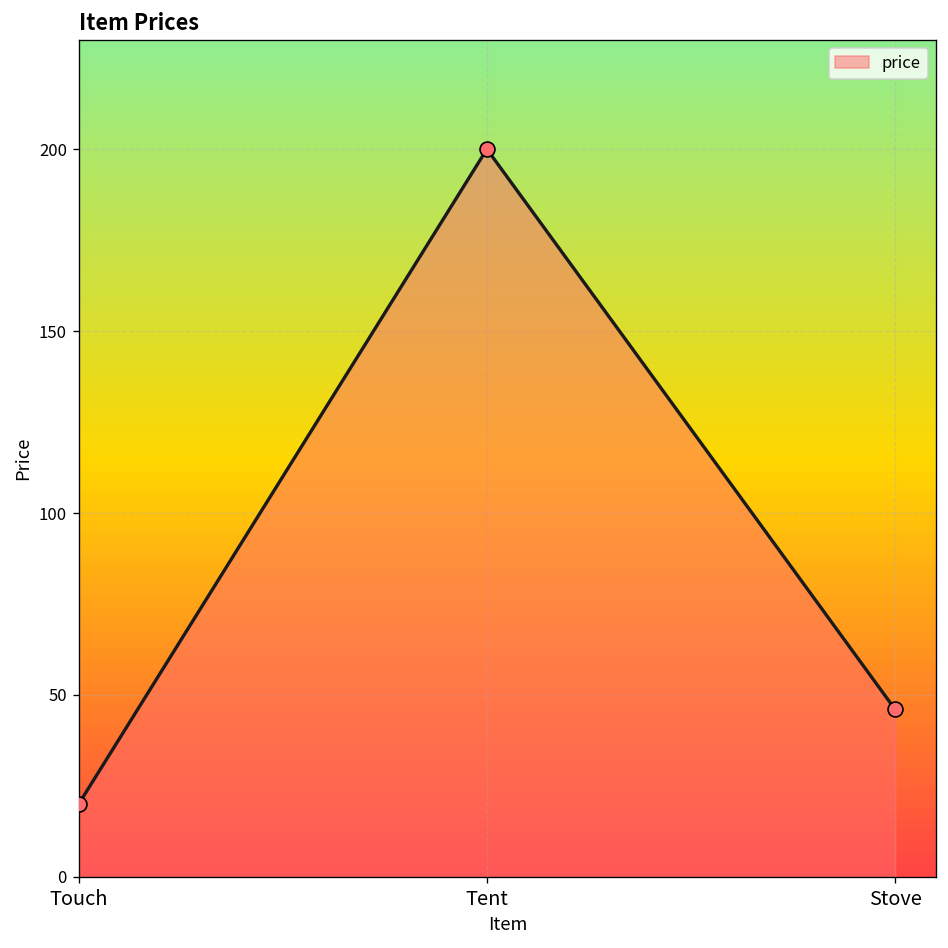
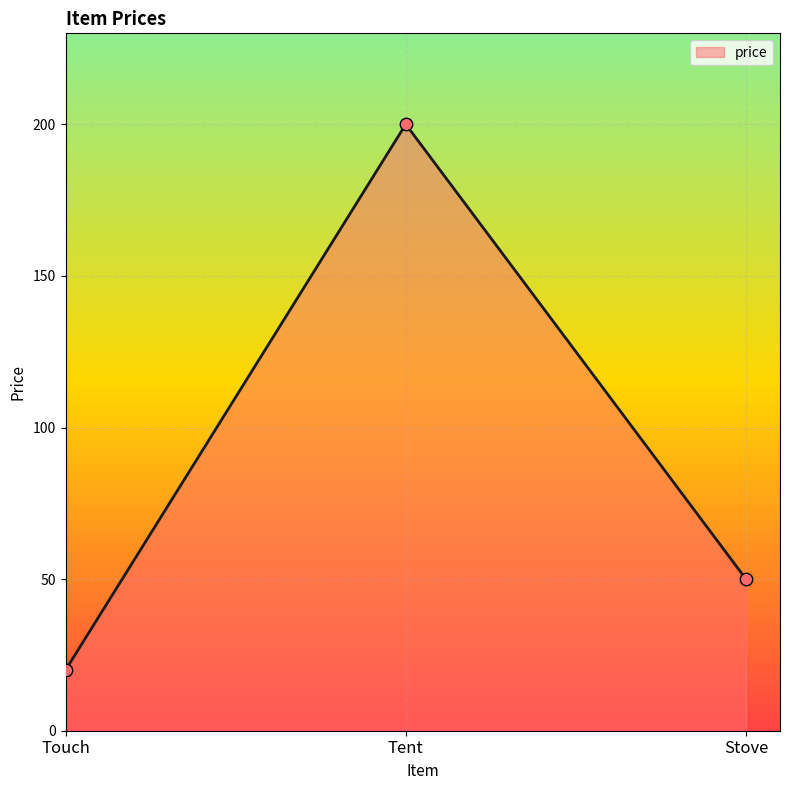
Stove: 46 -> 50
